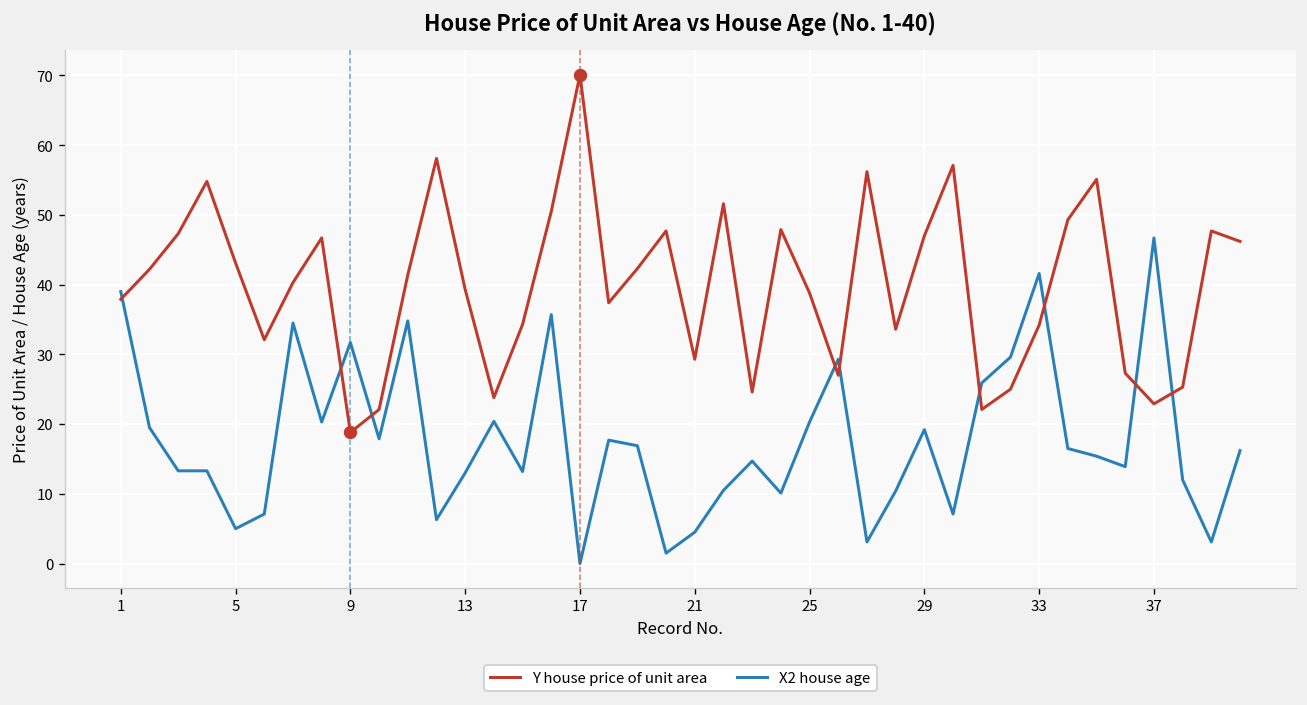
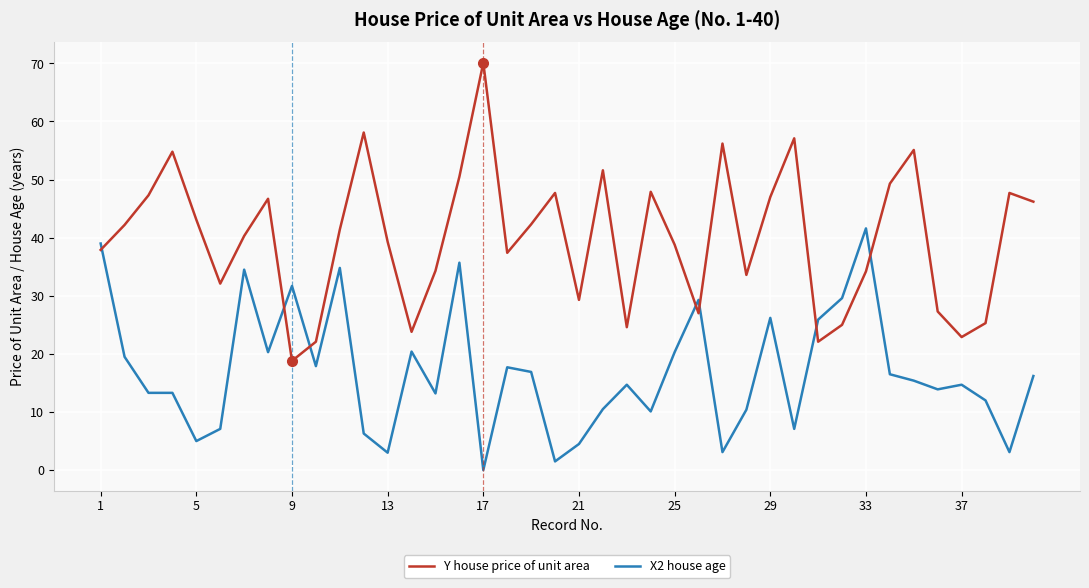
X2 house age, 13: 13 -> 3
X2 house age, 29: 19 -> 26
X2 house age, 37: 47 -> 15
